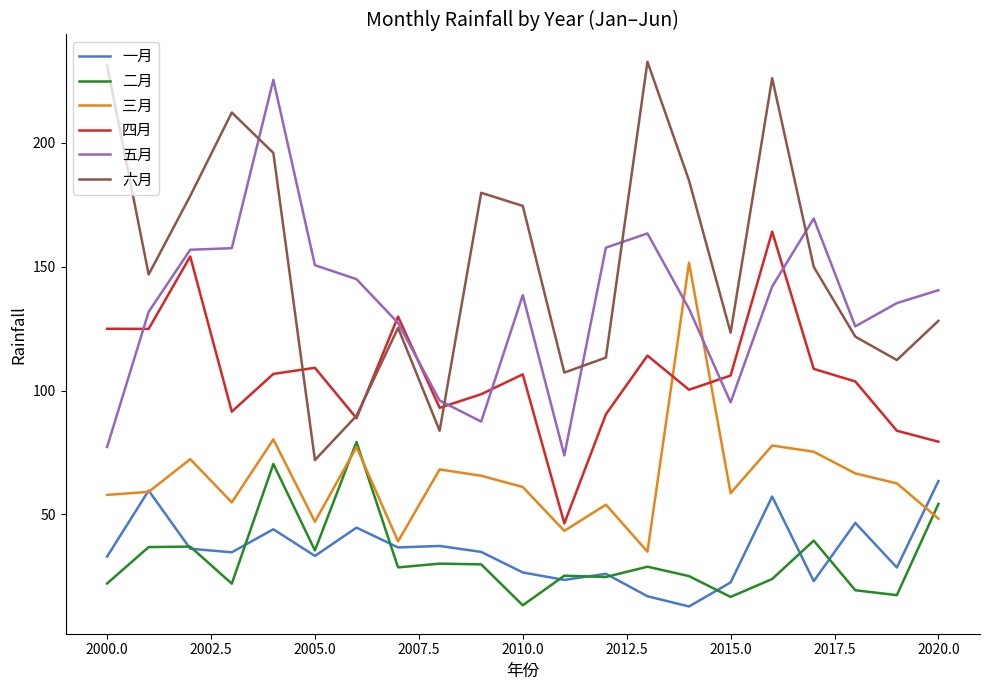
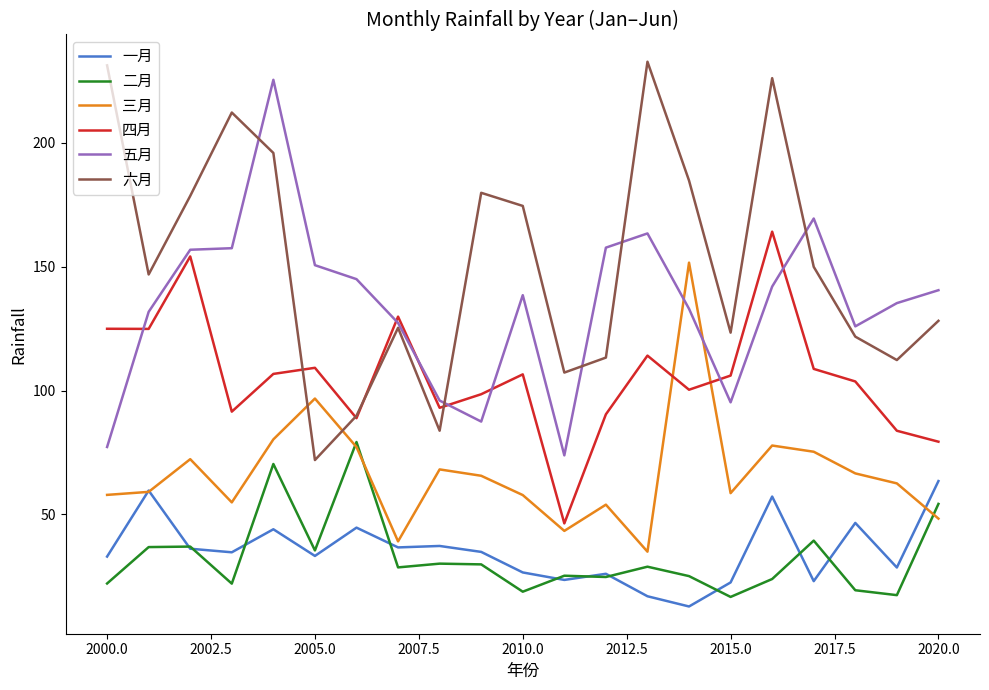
三月, 2005.0: 47 -> 97
二月, 2010.0: 13 -> 19
三月, 2010.0: 61 -> 58
